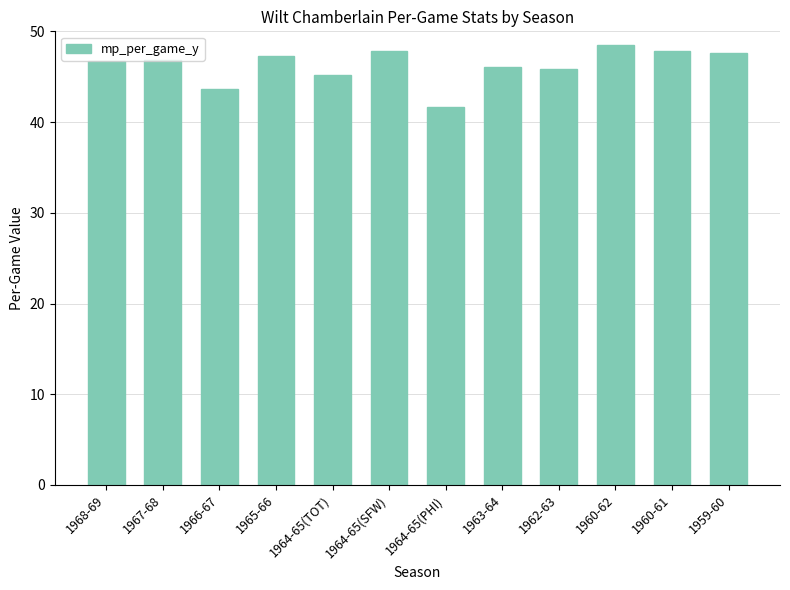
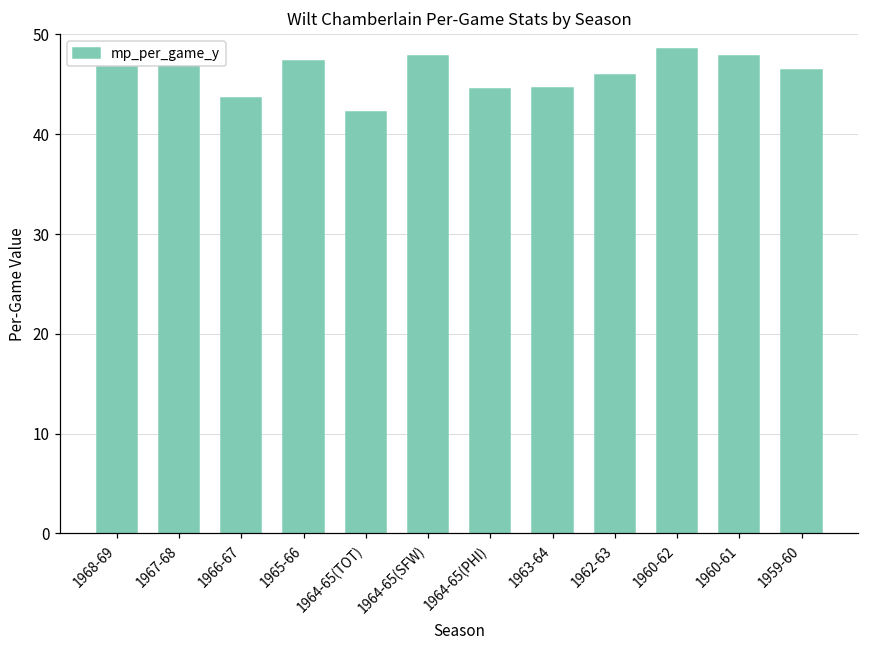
1964-65(TOT): 45 -> 42
1964-65(PHI): 42 -> 45
1963-64: 46 -> 45
1959-60: 48 -> 46
